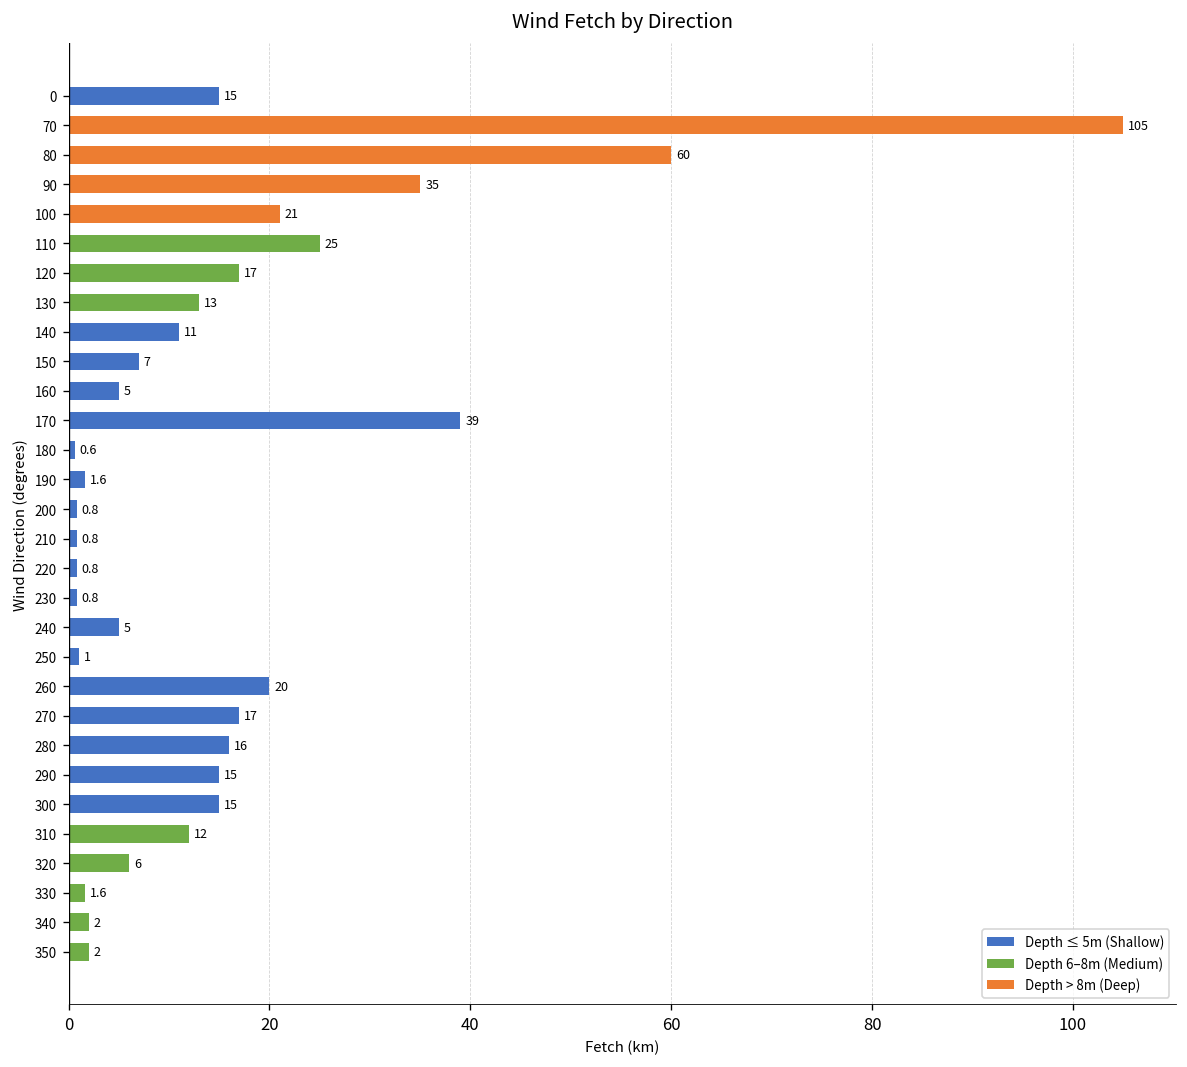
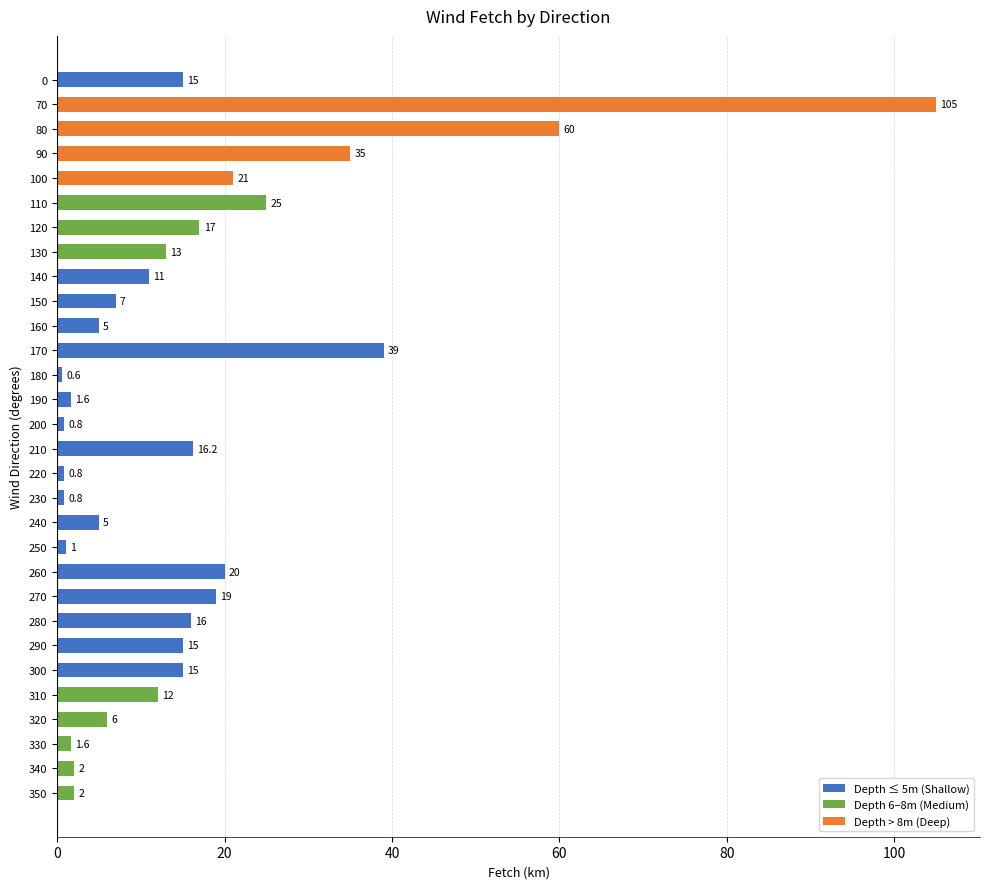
210: 0.8 -> 16.2
270: 17 -> 19
